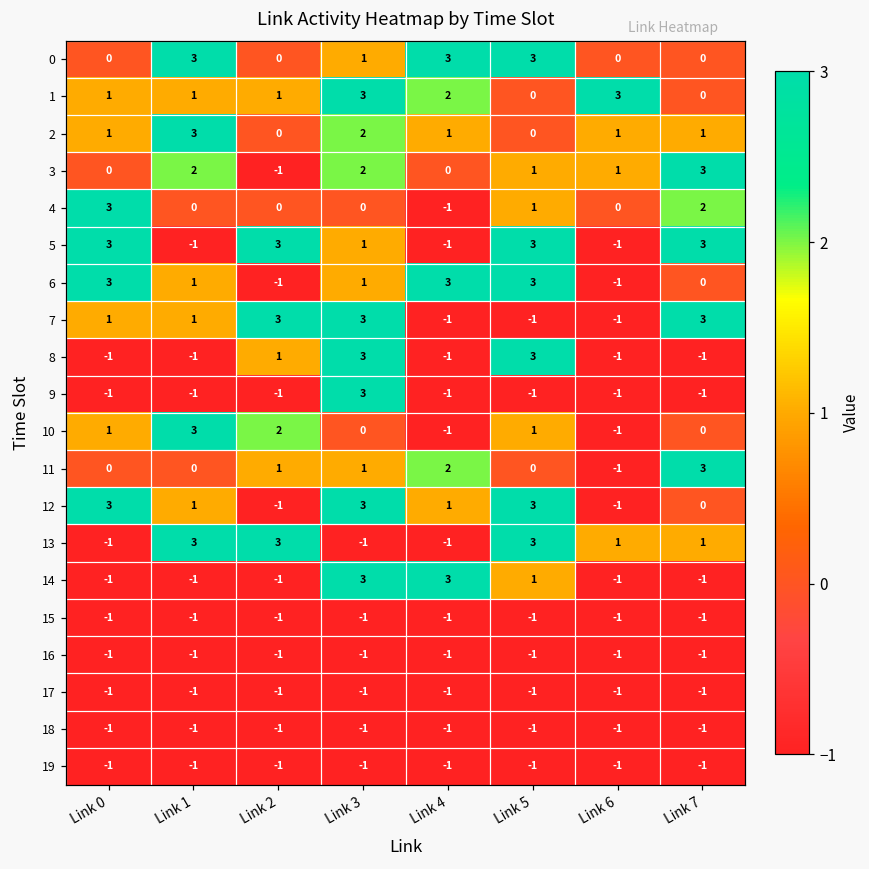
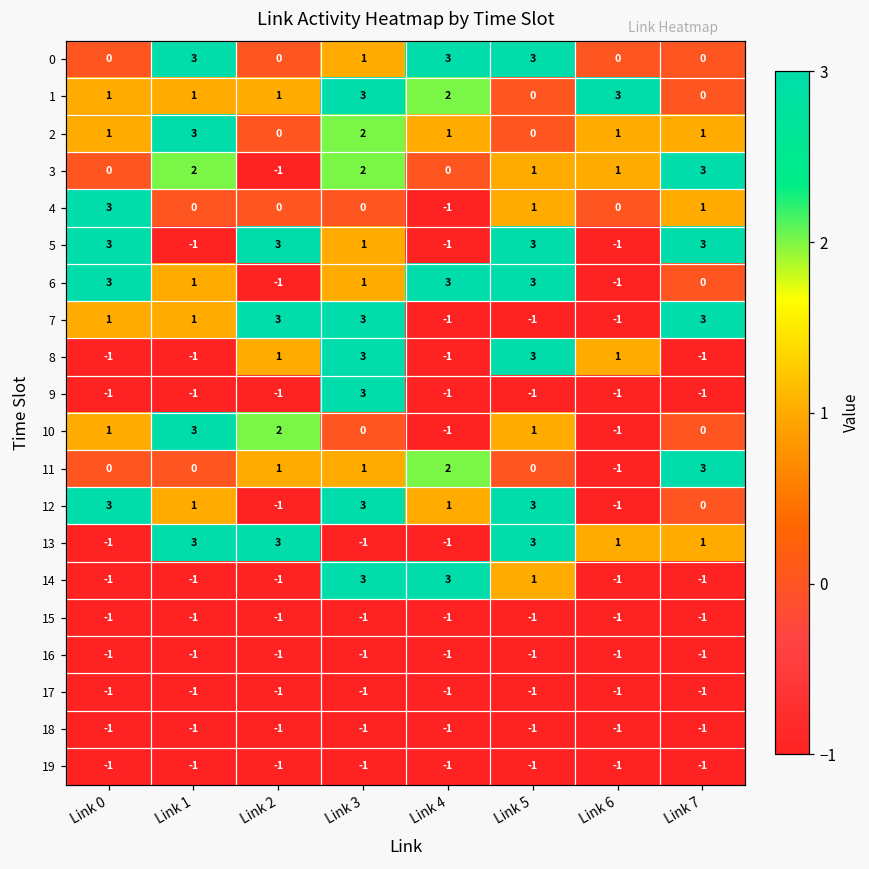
4, Link 7: 2 -> 1
8, Link 6: -1 -> 1
